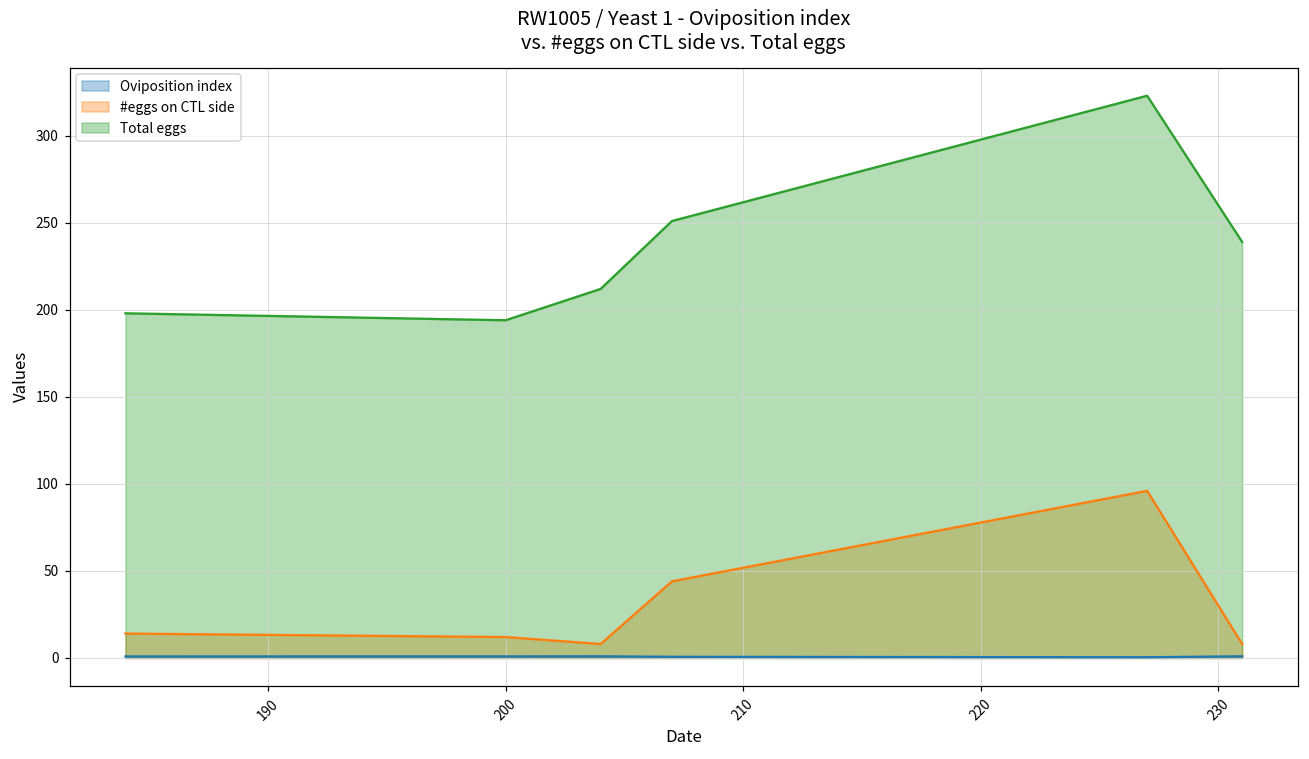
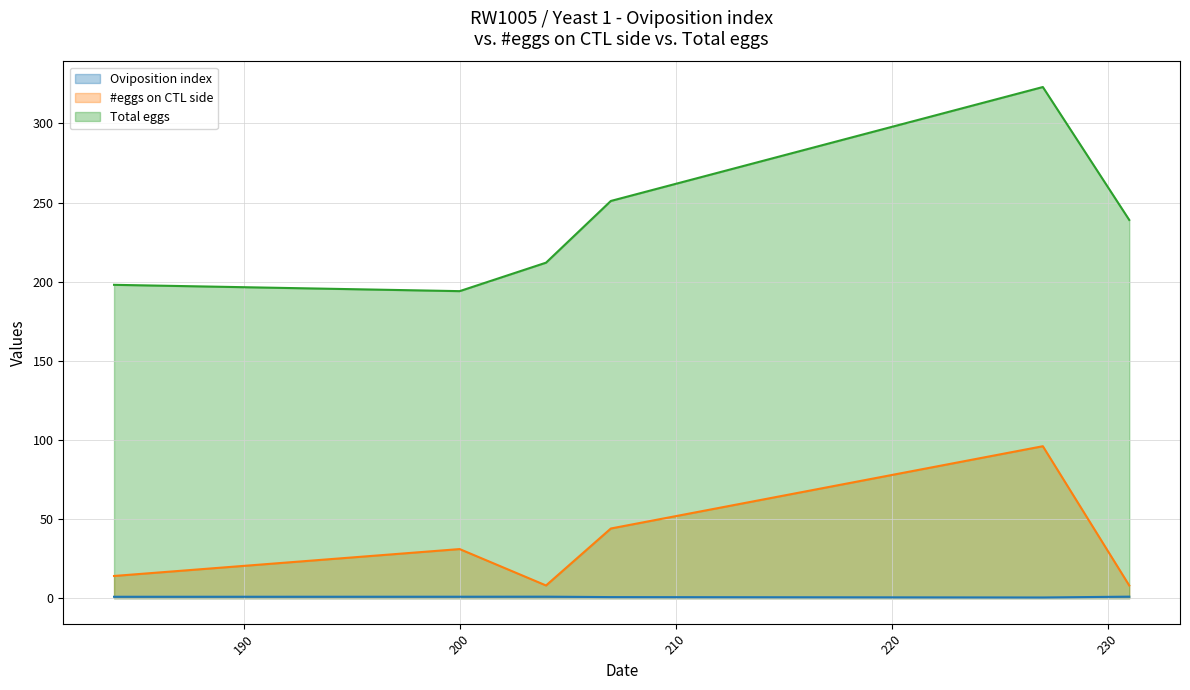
#eggs on CTL side, 200: 12 -> 31
